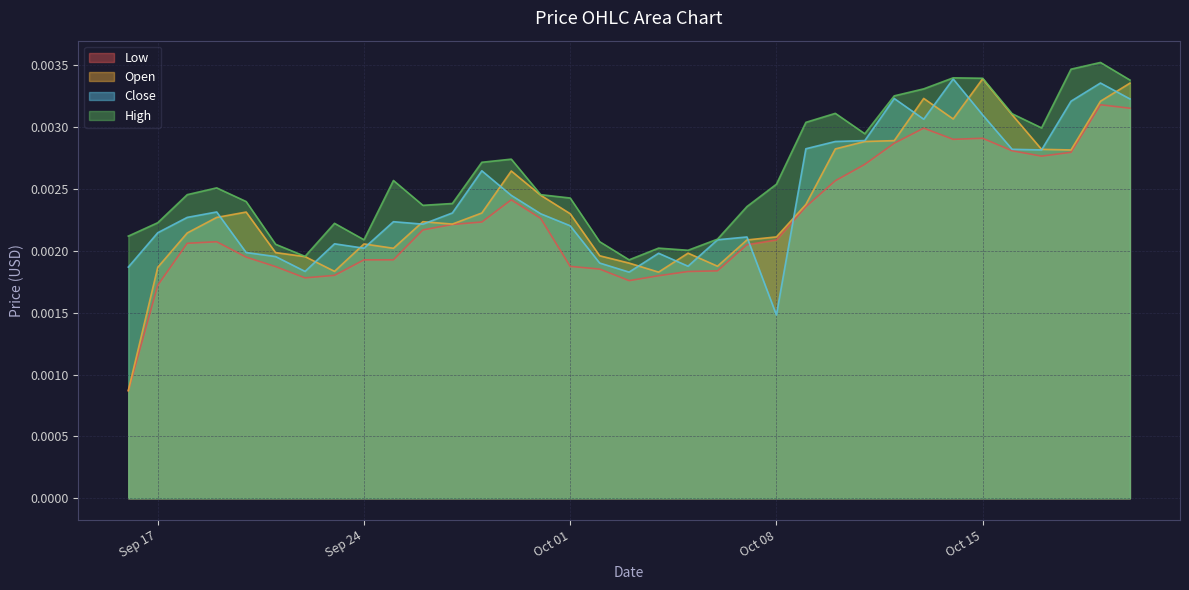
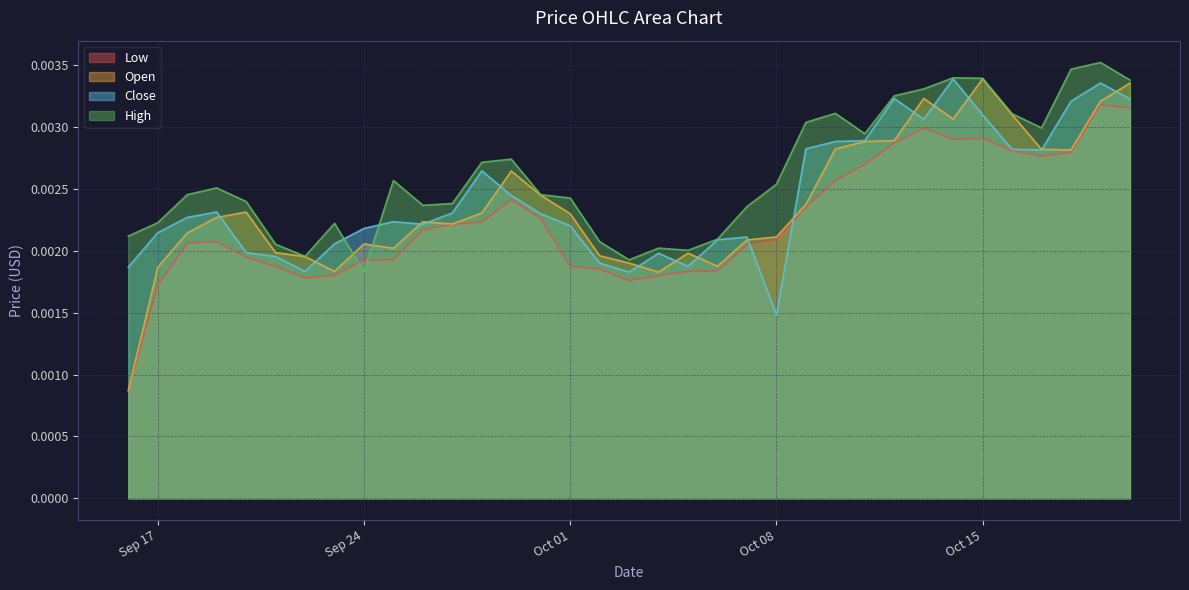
Close, Sep 24: 0.00202 -> 0.00218
High, Sep 24: 0.00209 -> 0.00183
